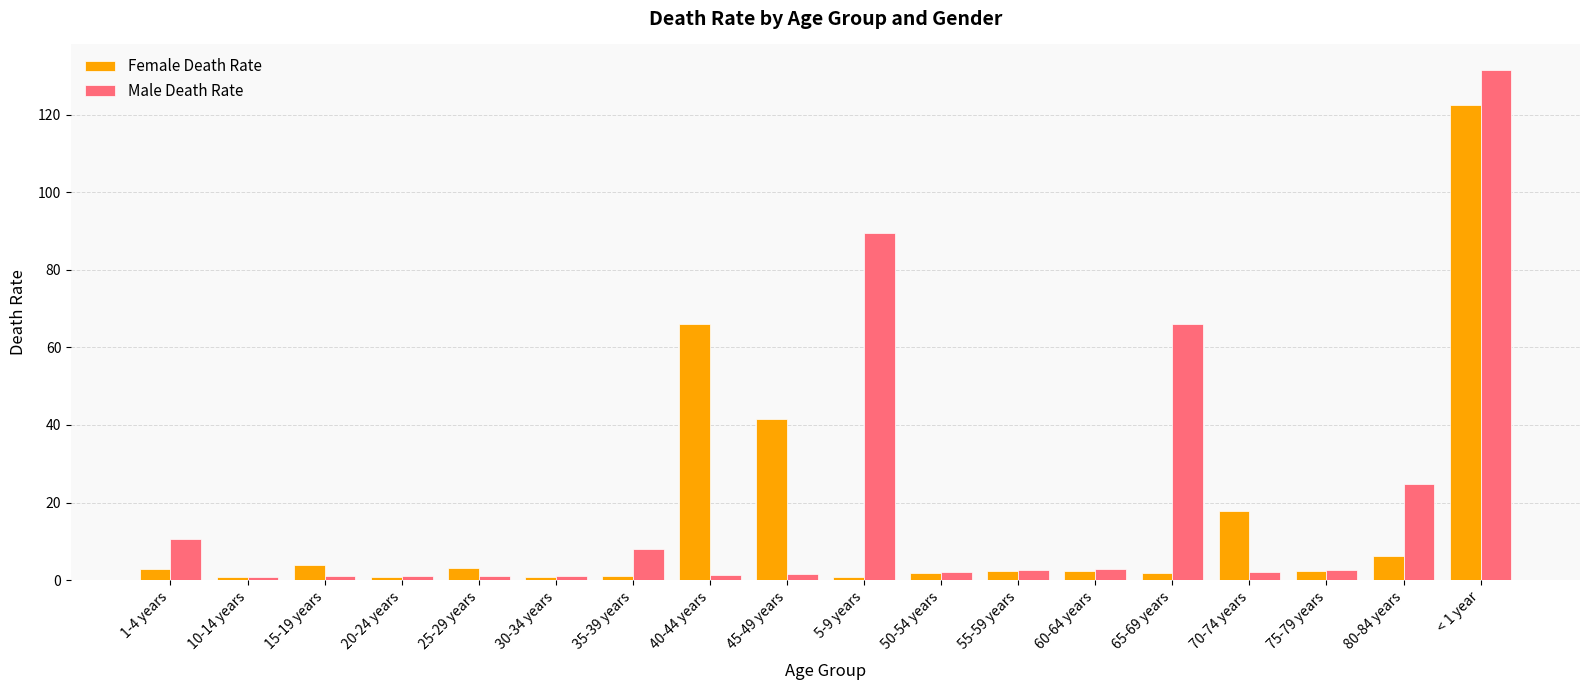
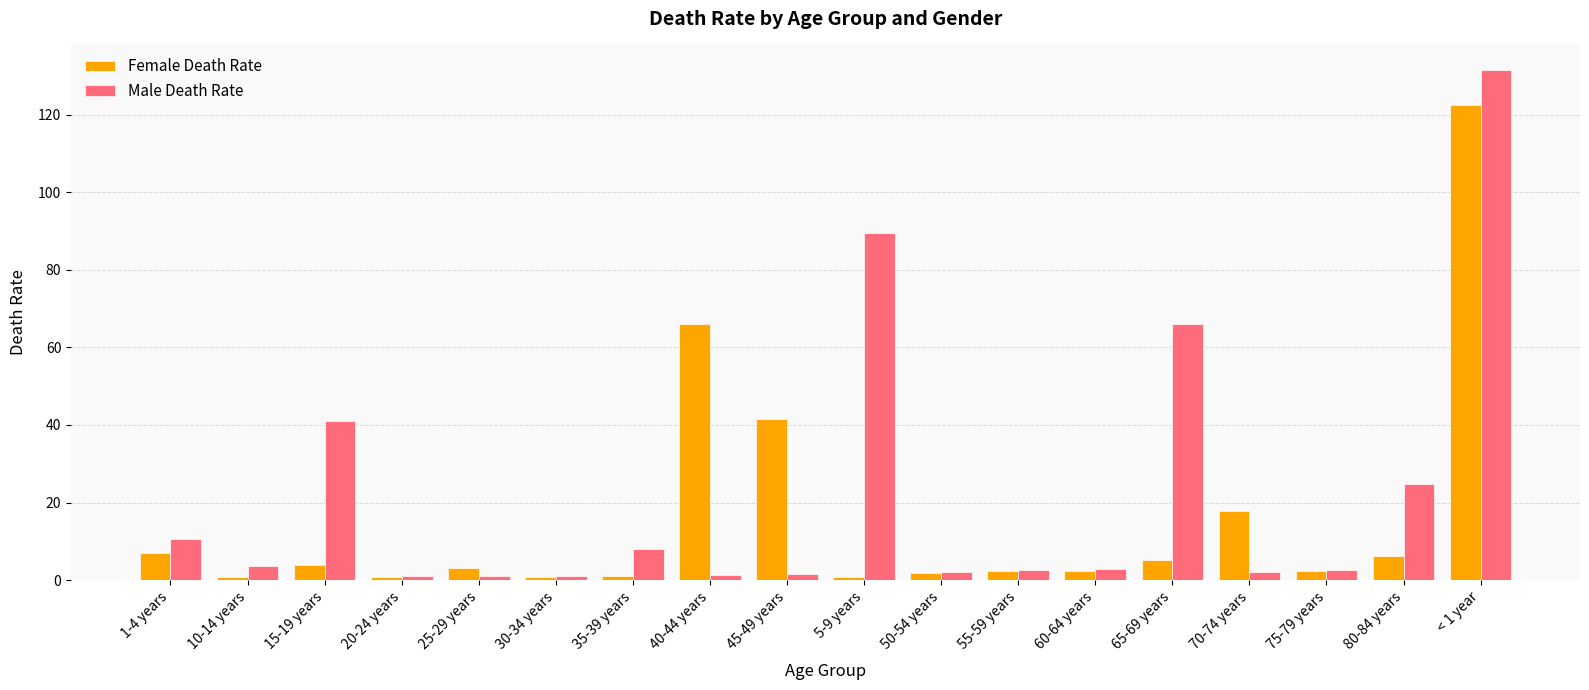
Female Death Rate, 1-4 years: 3 -> 7
Male Death Rate, 10-14 years: 1 -> 4
Male Death Rate, 15-19 years: 1 -> 41
Female Death Rate, 65-69 years: 2 -> 5
